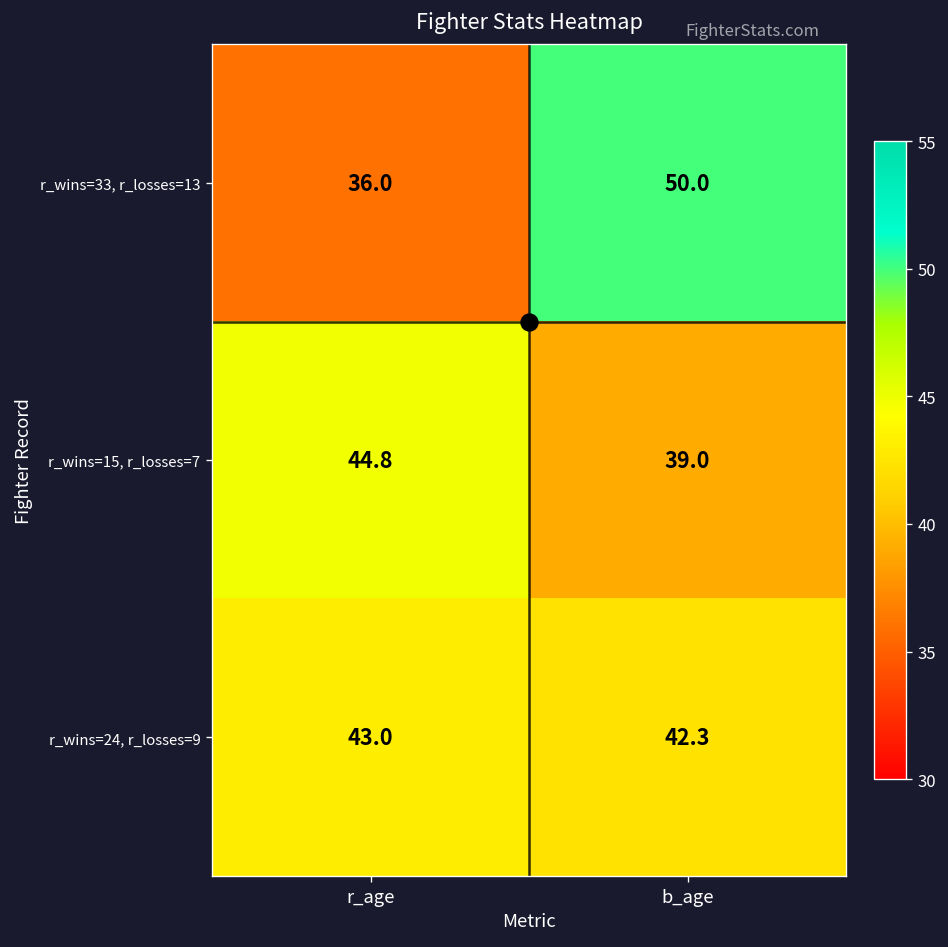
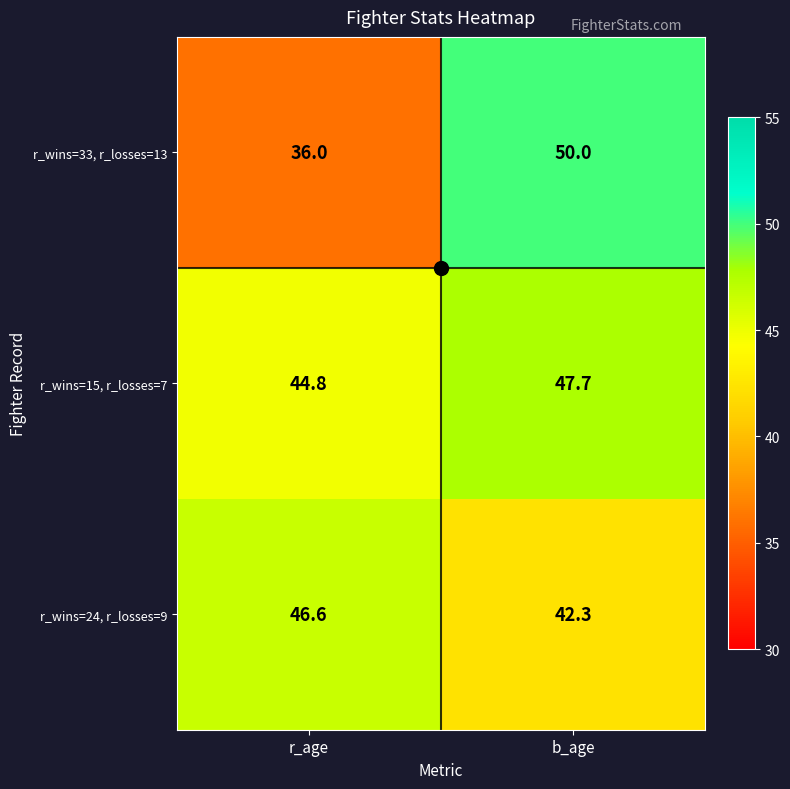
r_wins=15, r_losses=7, b_age: 39.0 -> 47.7
r_wins=24, r_losses=9, r_age: 43.0 -> 46.6
